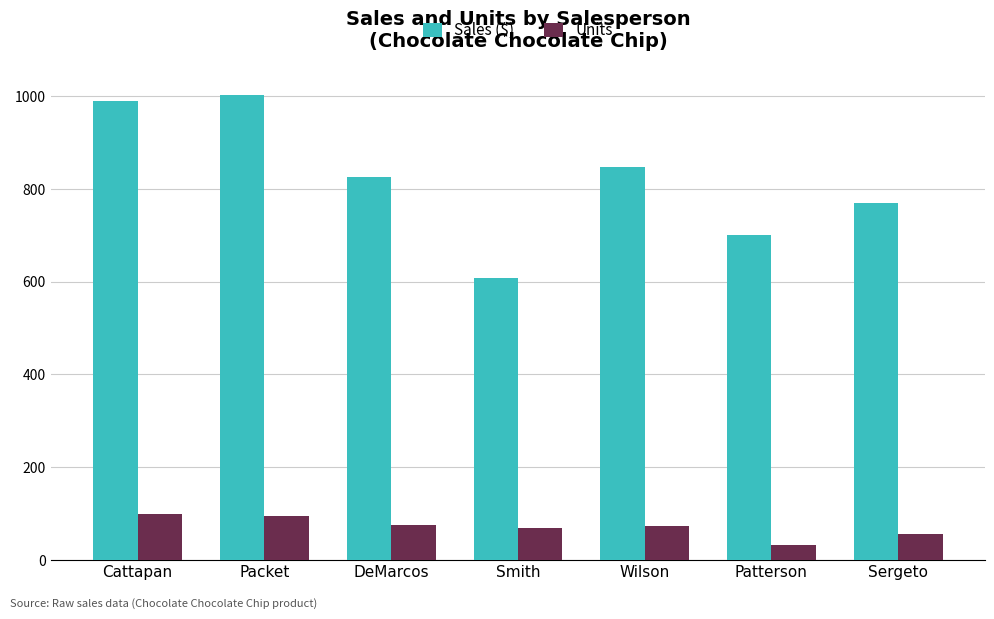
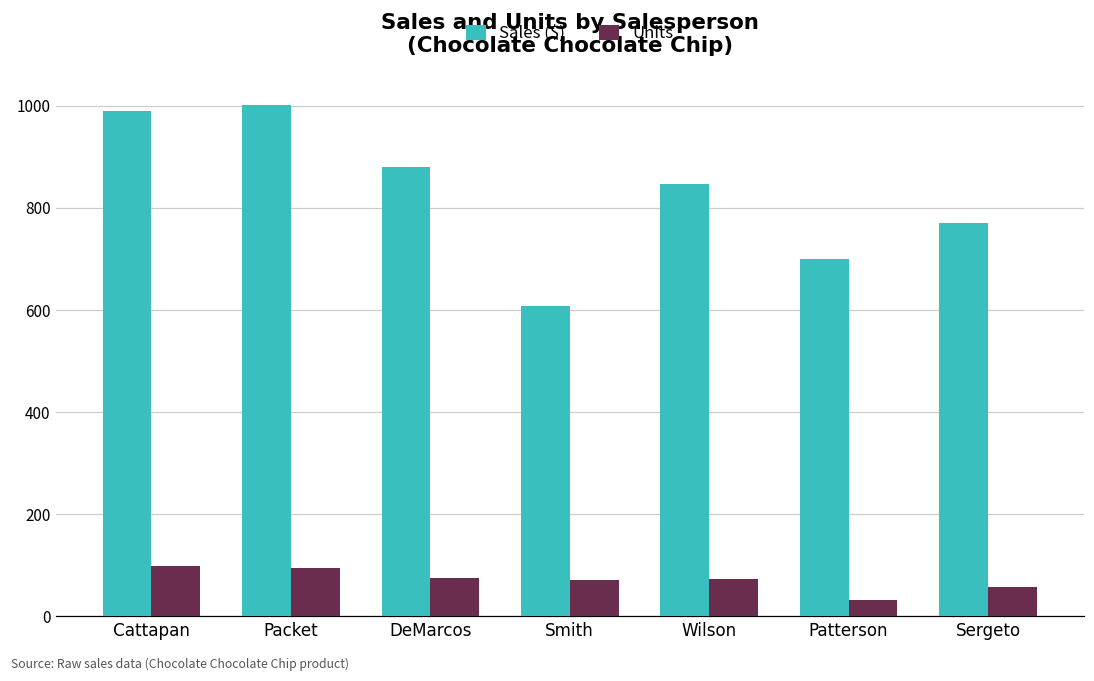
Sales ($), DeMarcos: 830 -> 880
